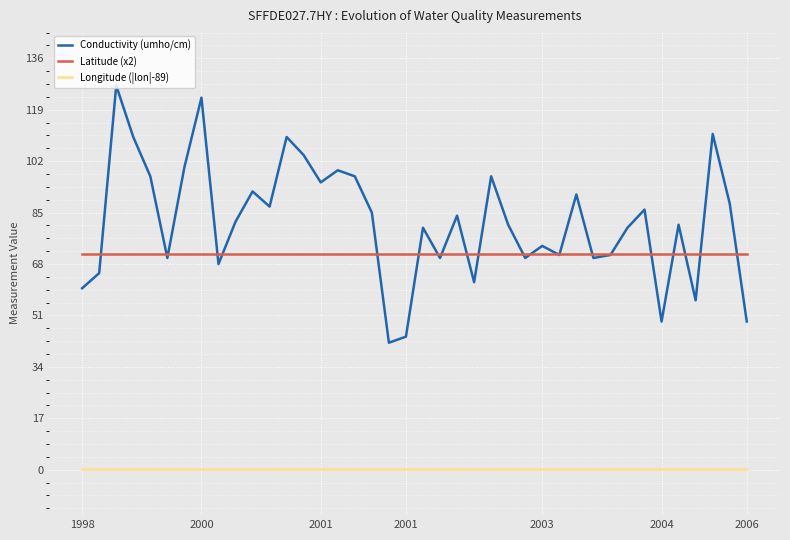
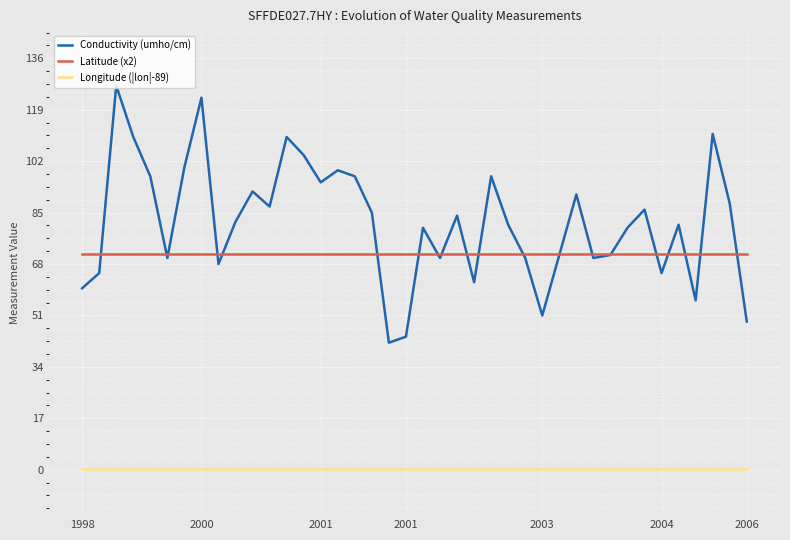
Conductivity (umho/cm), 2003: 74 -> 51
Conductivity (umho/cm), 2004: 49 -> 65
